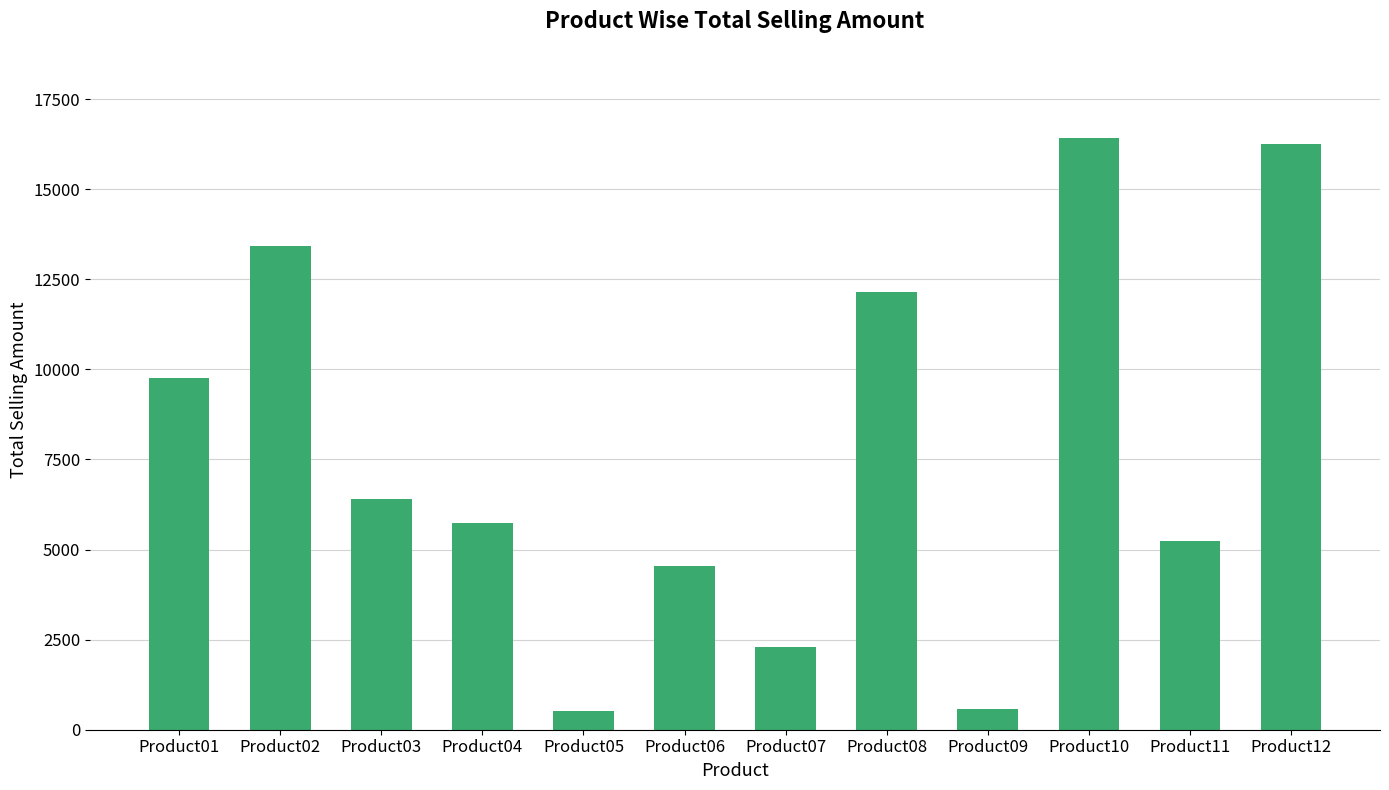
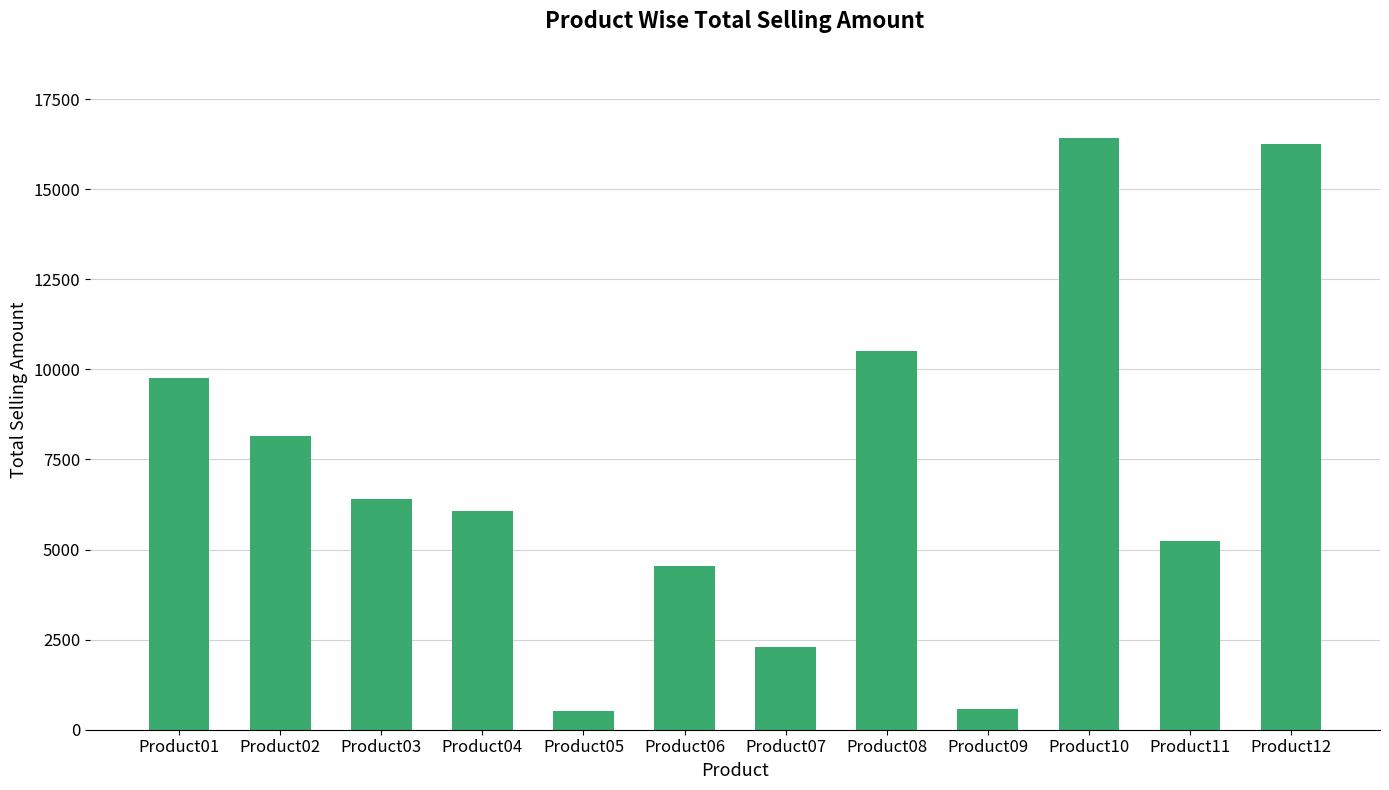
Product02: 13400 -> 8200
Product04: 5700 -> 6100
Product08: 12200 -> 10500
